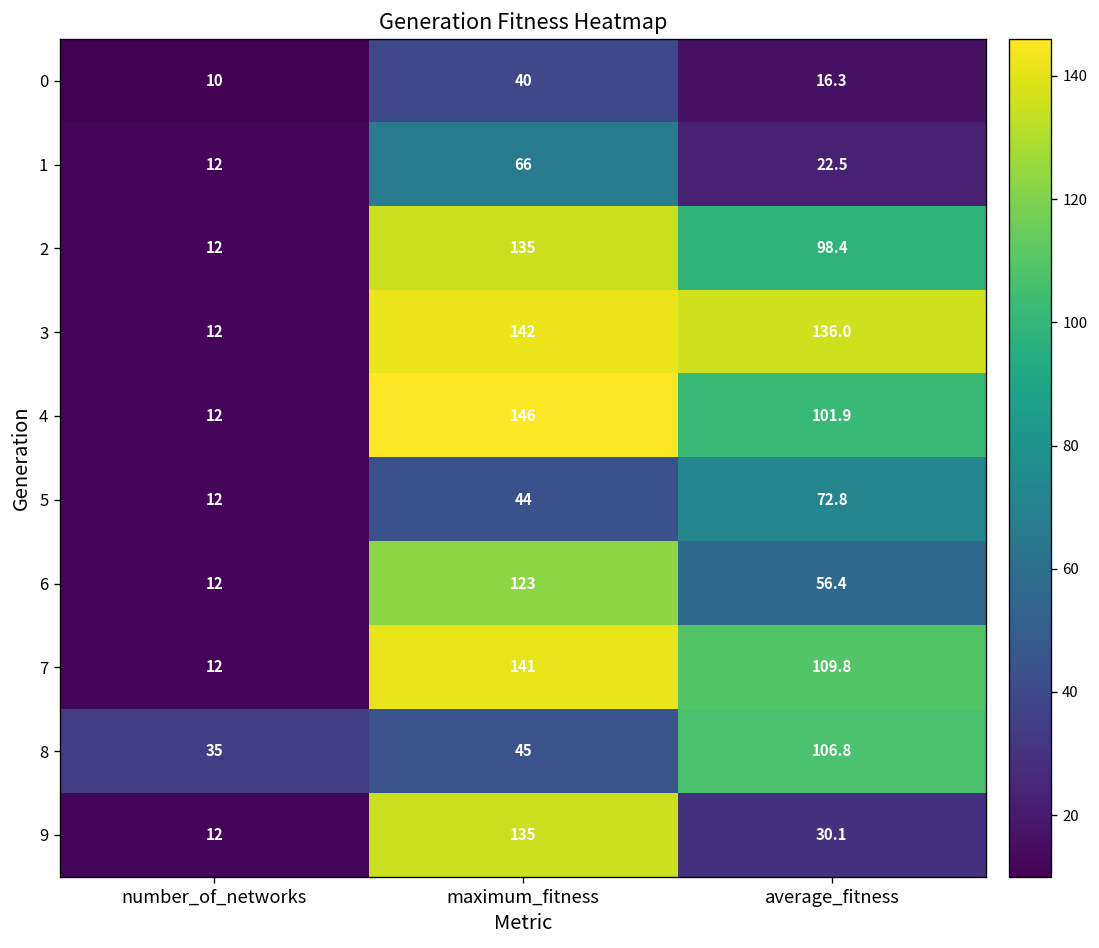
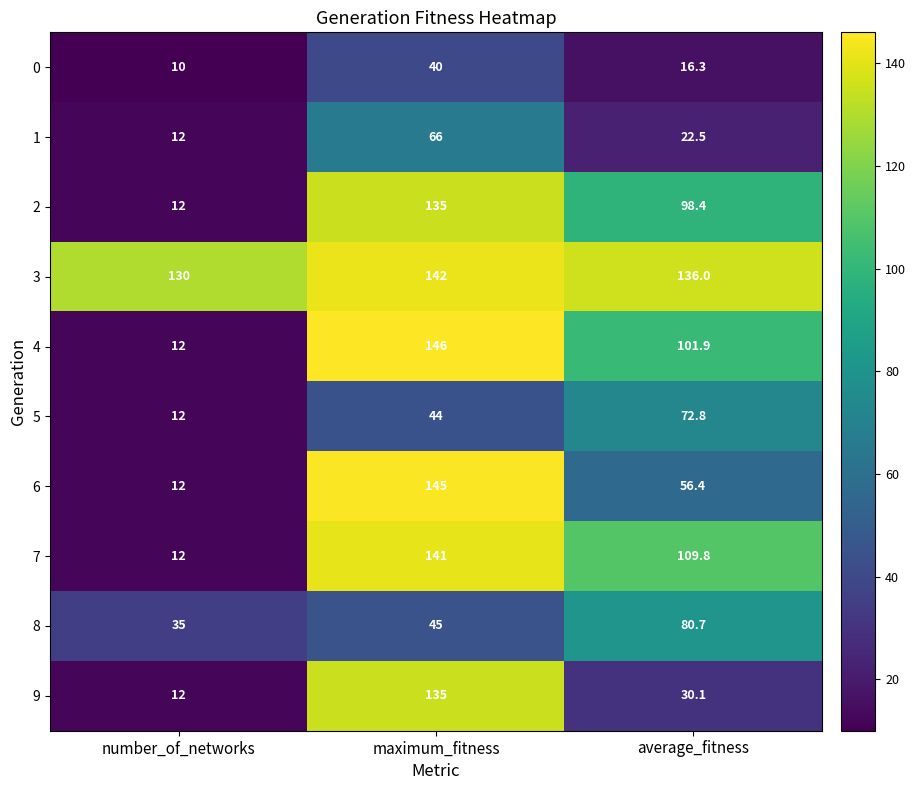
3, number_of_networks: 12 -> 130
6, maximum_fitness: 123 -> 145
8, average_fitness: 106.8 -> 80.7
